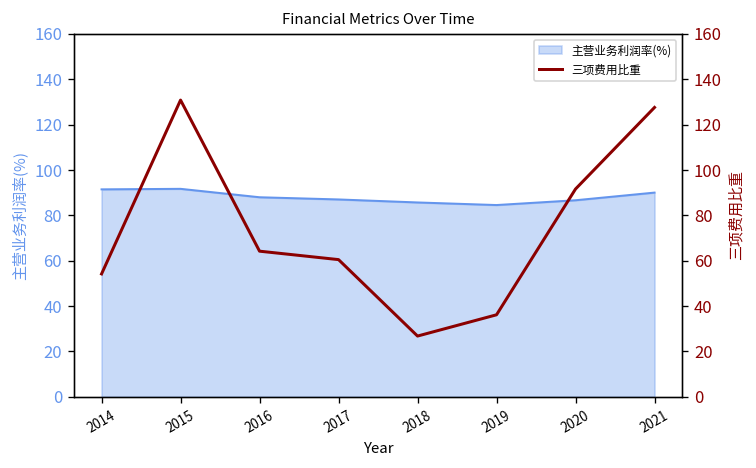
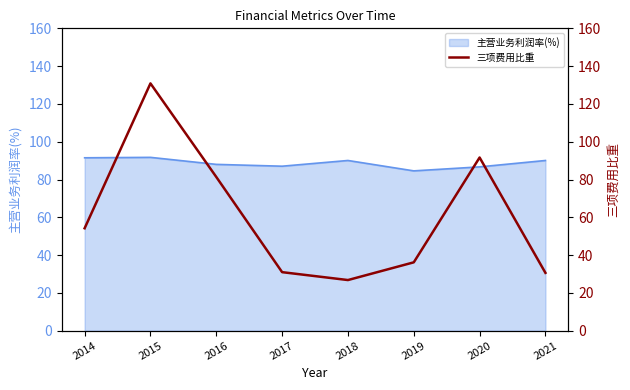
主营业务利润率(%), 2018: 86 -> 90
三项费用比重, 2016: 64 -> 81
三项费用比重, 2017: 61 -> 31
三项费用比重, 2021: 128 -> 31
